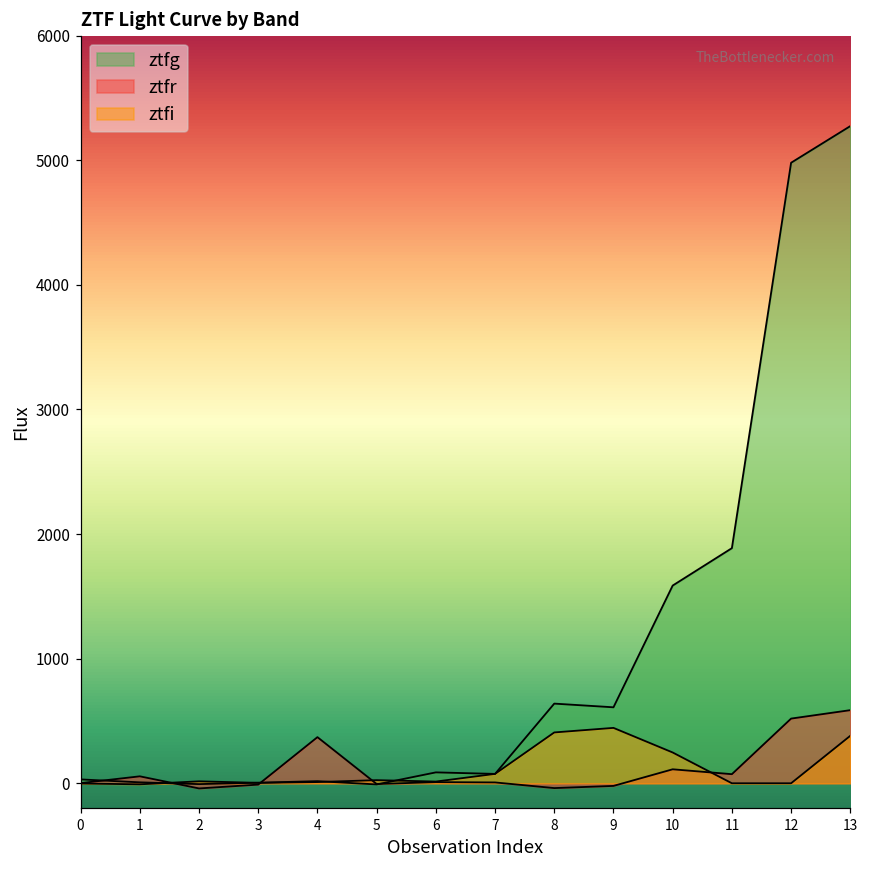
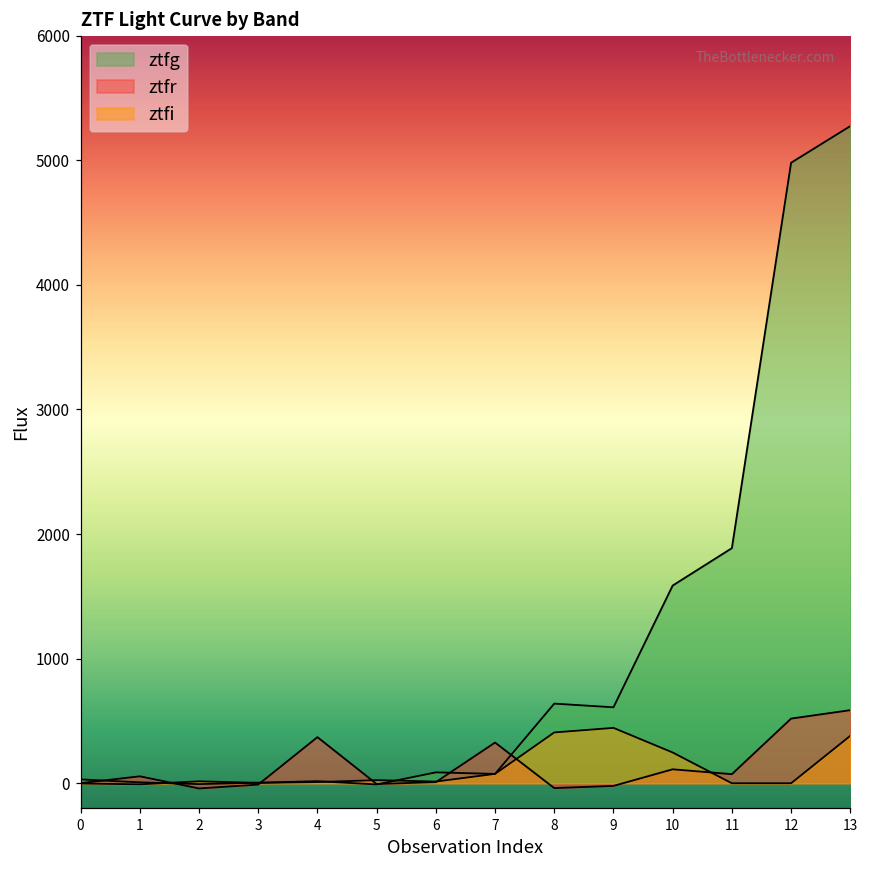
ztfr, 7: 10 -> 330
